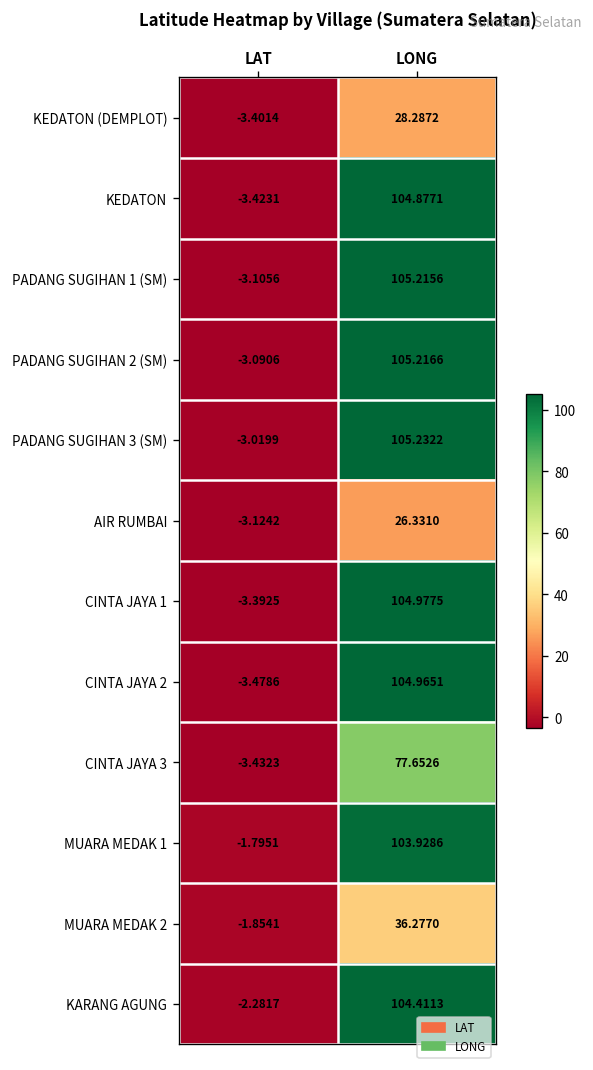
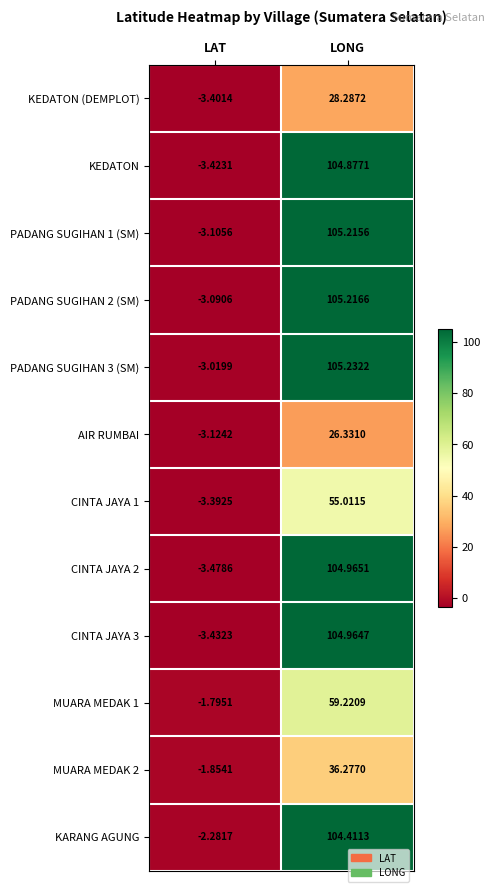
CINTA JAYA 1, LONG: 104.9775 -> 55.0115
CINTA JAYA 3, LONG: 77.6526 -> 104.9647
MUARA MEDAK 1, LONG: 103.9286 -> 59.2209
